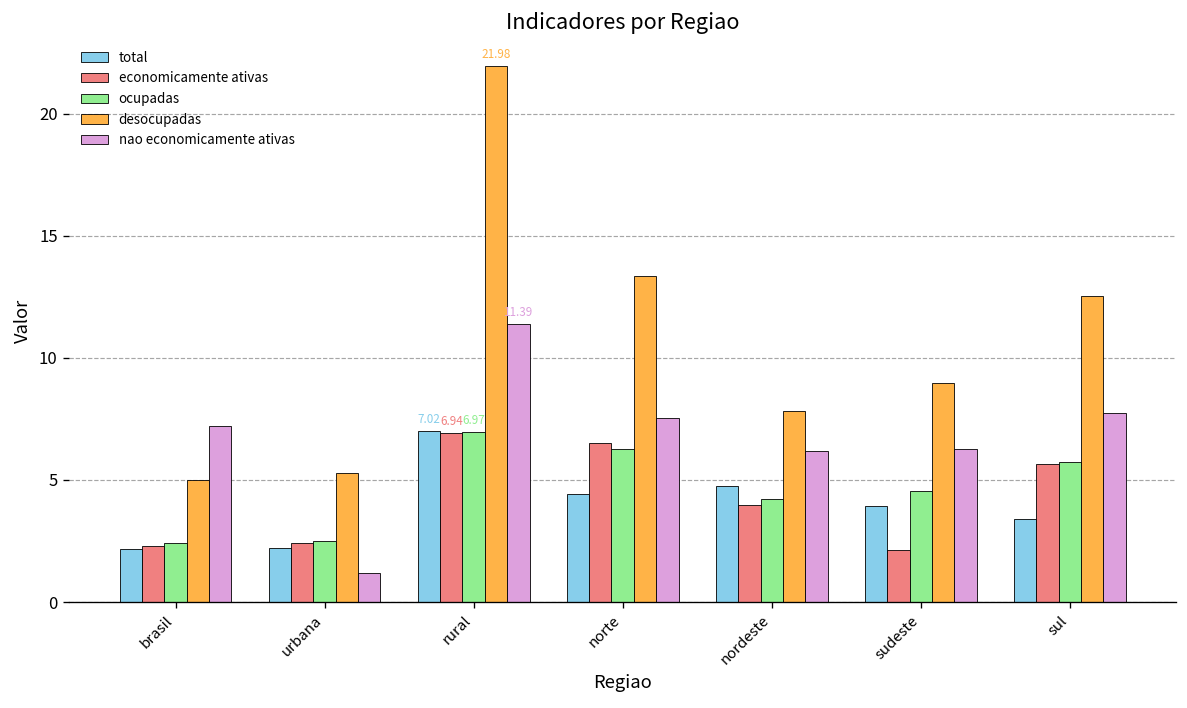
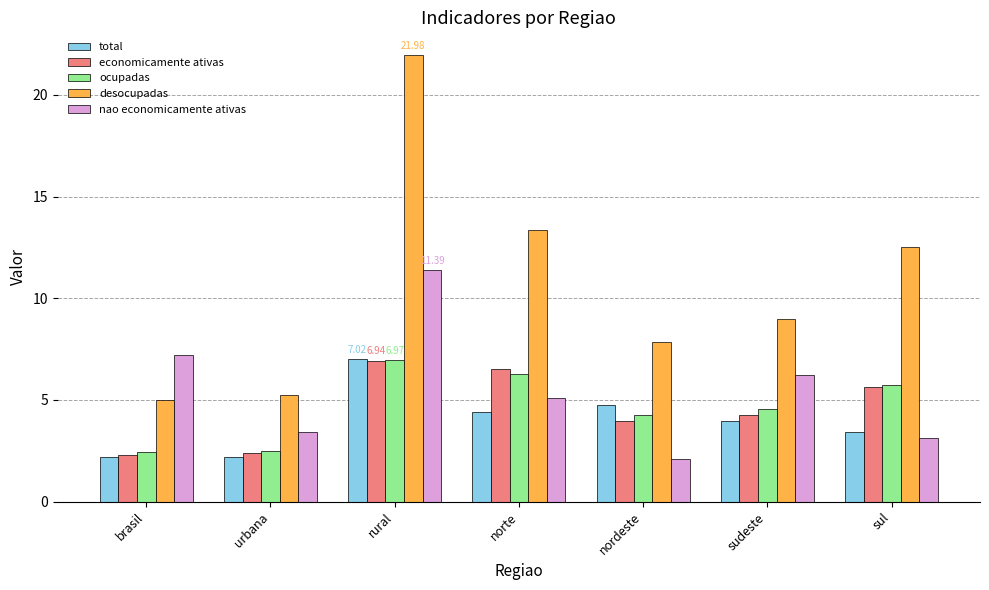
nao economicamente ativas, urbana: 1.2 -> 3.4
nao economicamente ativas, norte: 7.5 -> 5.1
nao economicamente ativas, nordeste: 6.2 -> 2.1
economicamente ativas, sudeste: 2.2 -> 4.3
nao economicamente ativas, sul: 7.7 -> 3.1
